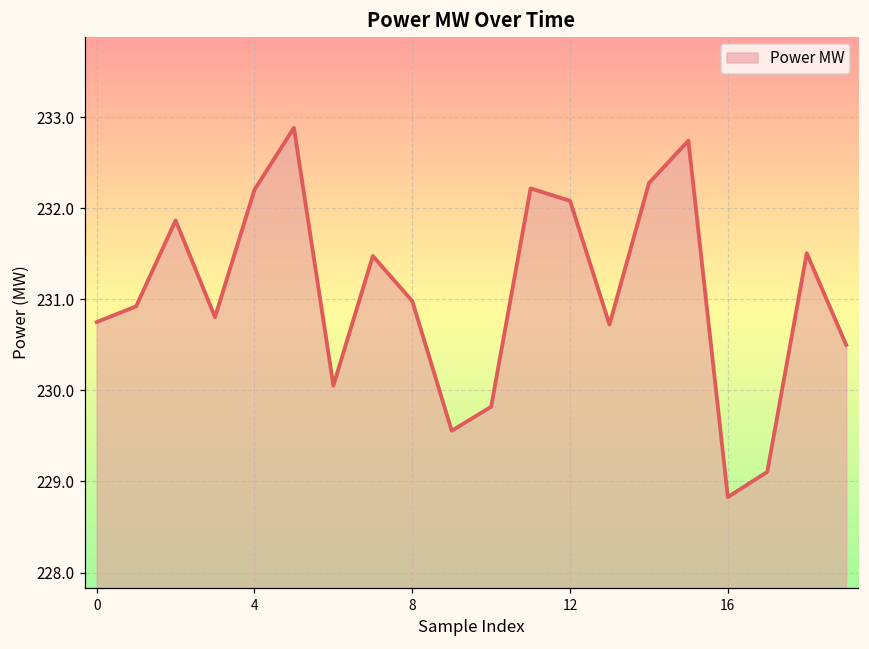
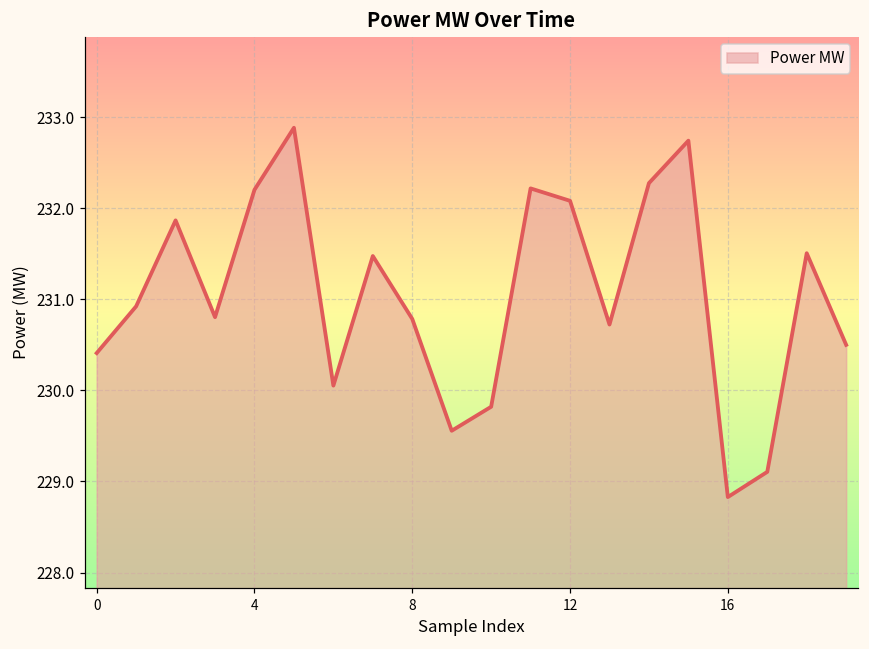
0: 230.7 -> 230.4
8: 231.0 -> 230.8
